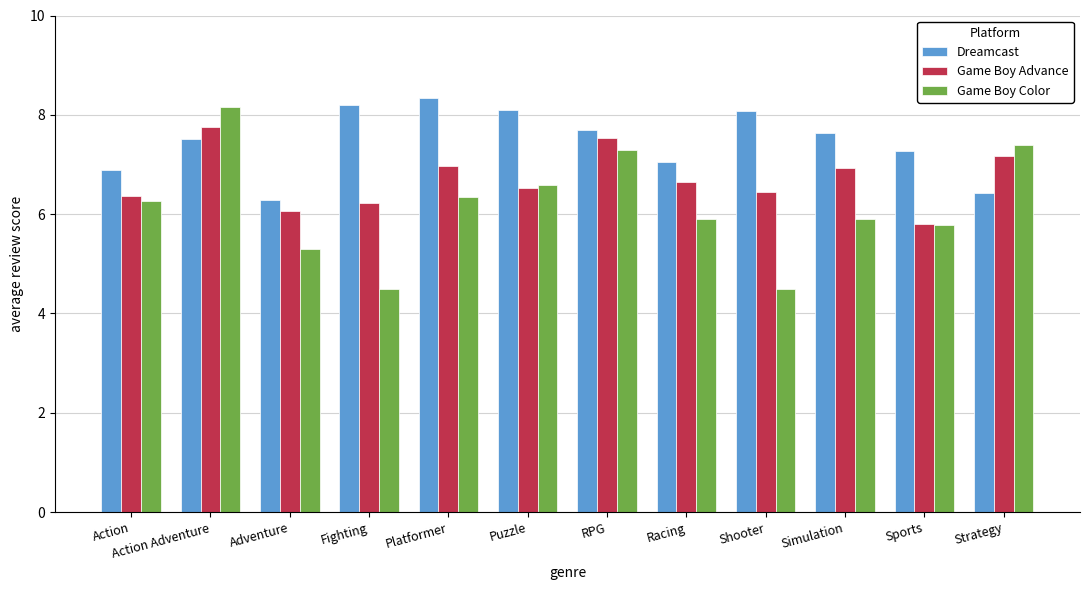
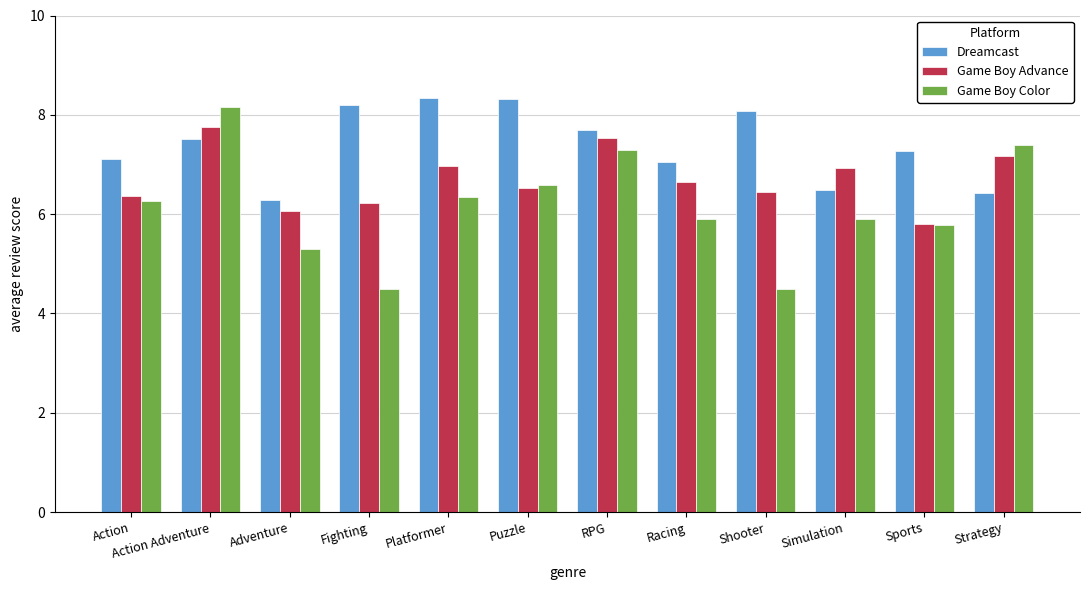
Dreamcast, Action: 6.9 -> 7.1
Dreamcast, Puzzle: 8.1 -> 8.3
Dreamcast, Simulation: 7.6 -> 6.5
